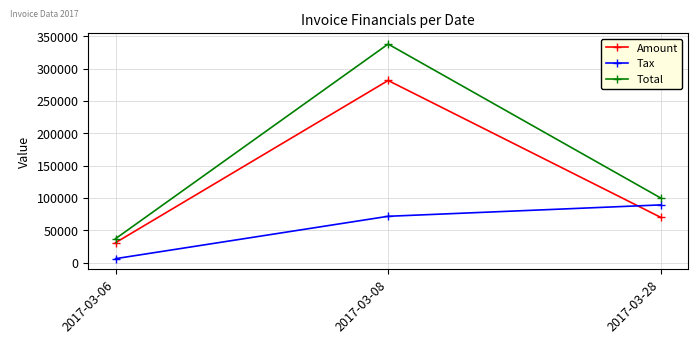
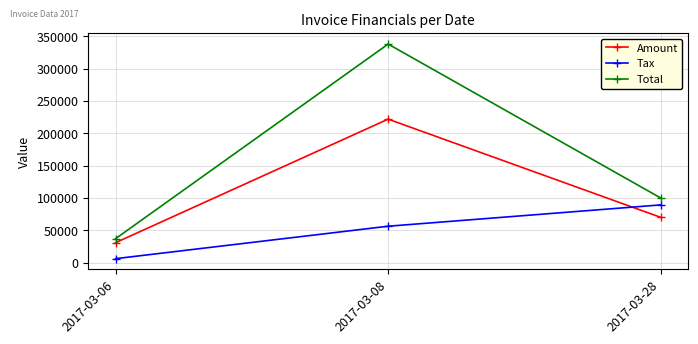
Amount, 2017-03-08: 280000 -> 220000
Tax, 2017-03-08: 70000 -> 60000
